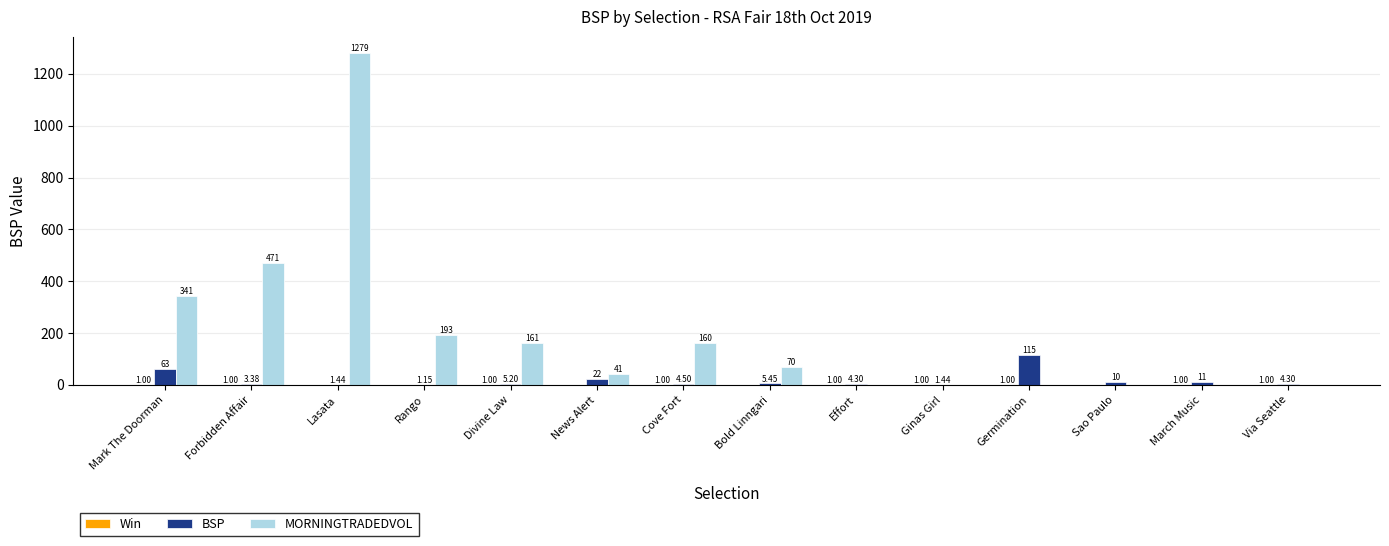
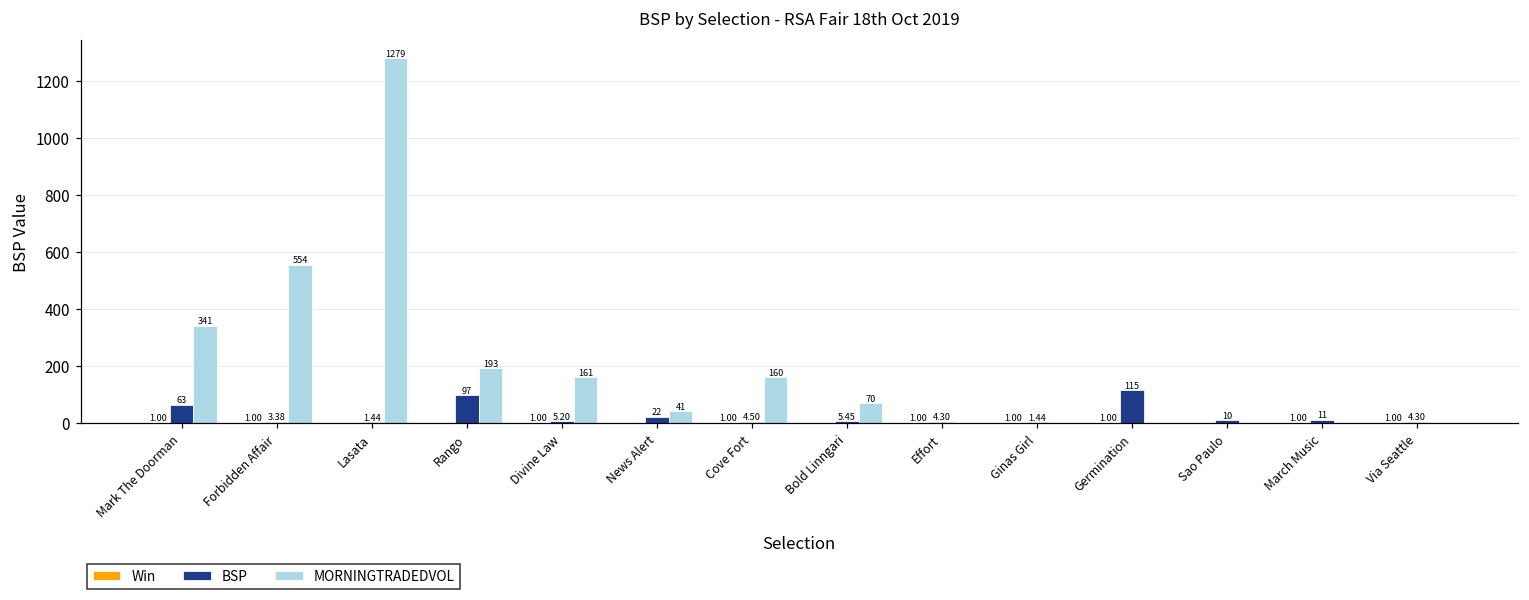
MORNINGTRADEDVOL, Forbidden Affair: 471 -> 554
BSP, Rango: 1.15 -> 97
